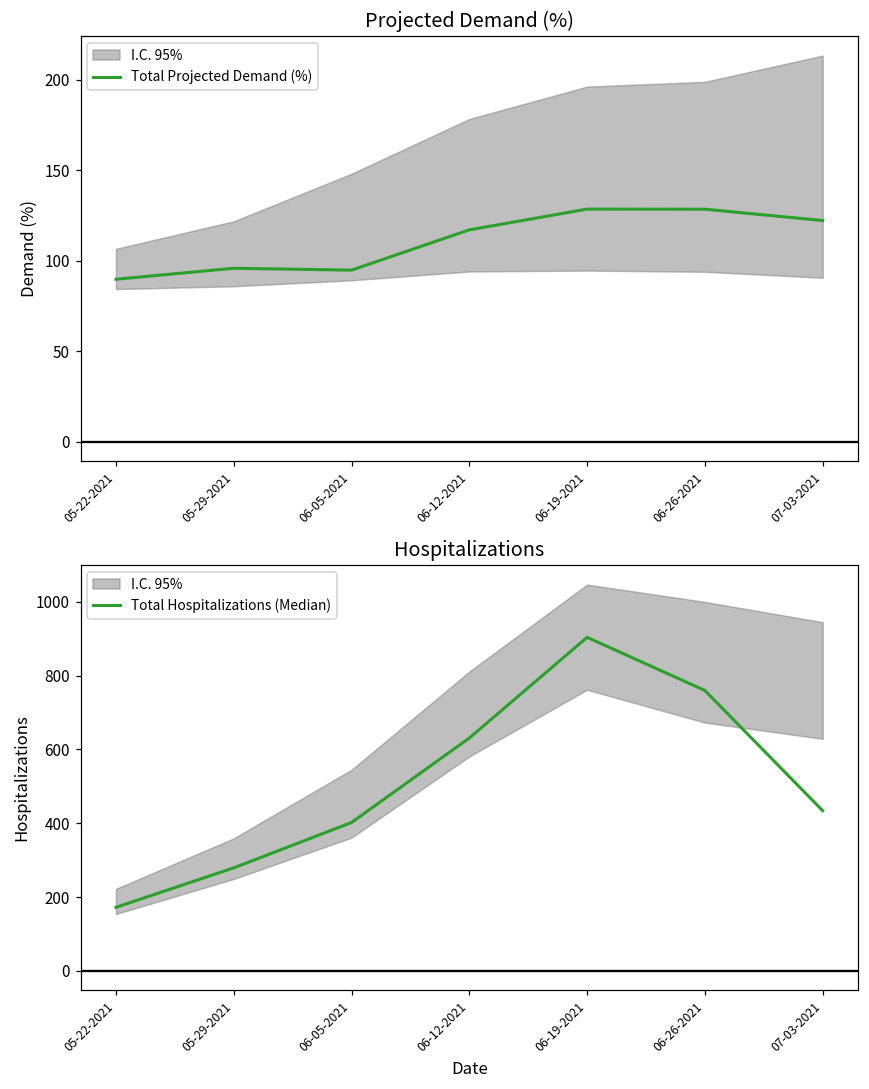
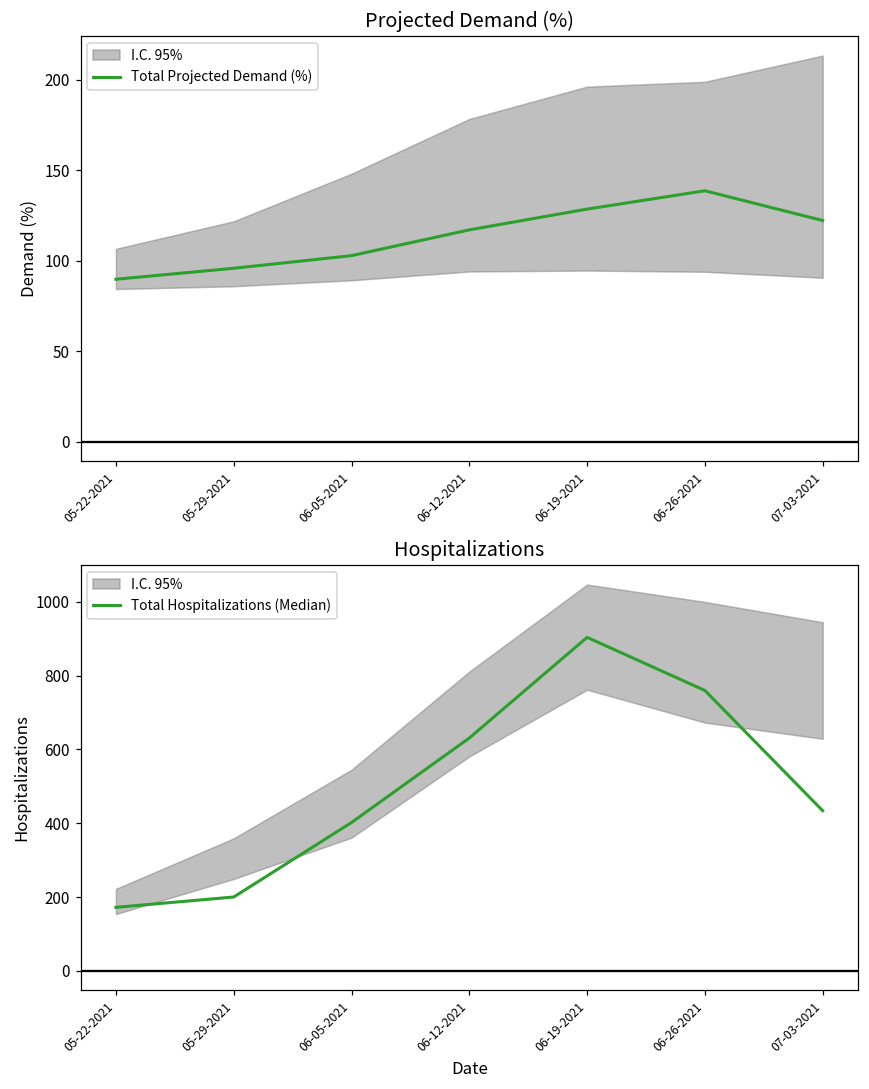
Projected Demand (%), Total Projected Demand (%), 06-05-2021: 95 -> 103
Projected Demand (%), Total Projected Demand (%), 06-26-2021: 128 -> 139
Hospitalizations, Total Hospitalizations (Median), 05-29-2021: 280 -> 200
